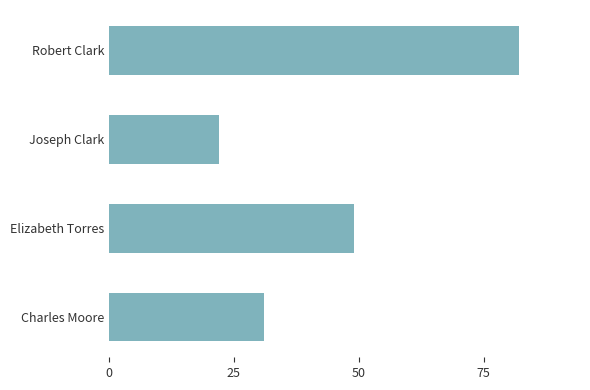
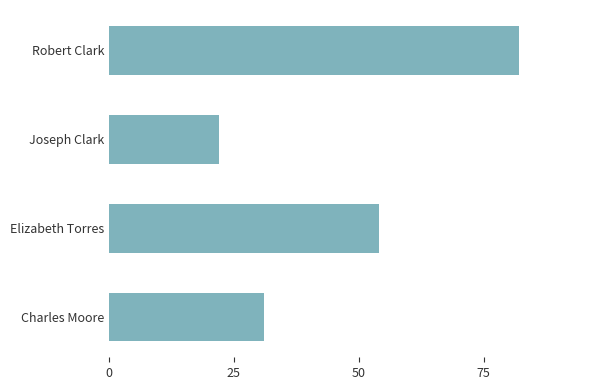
Elizabeth Torres: 49 -> 54
